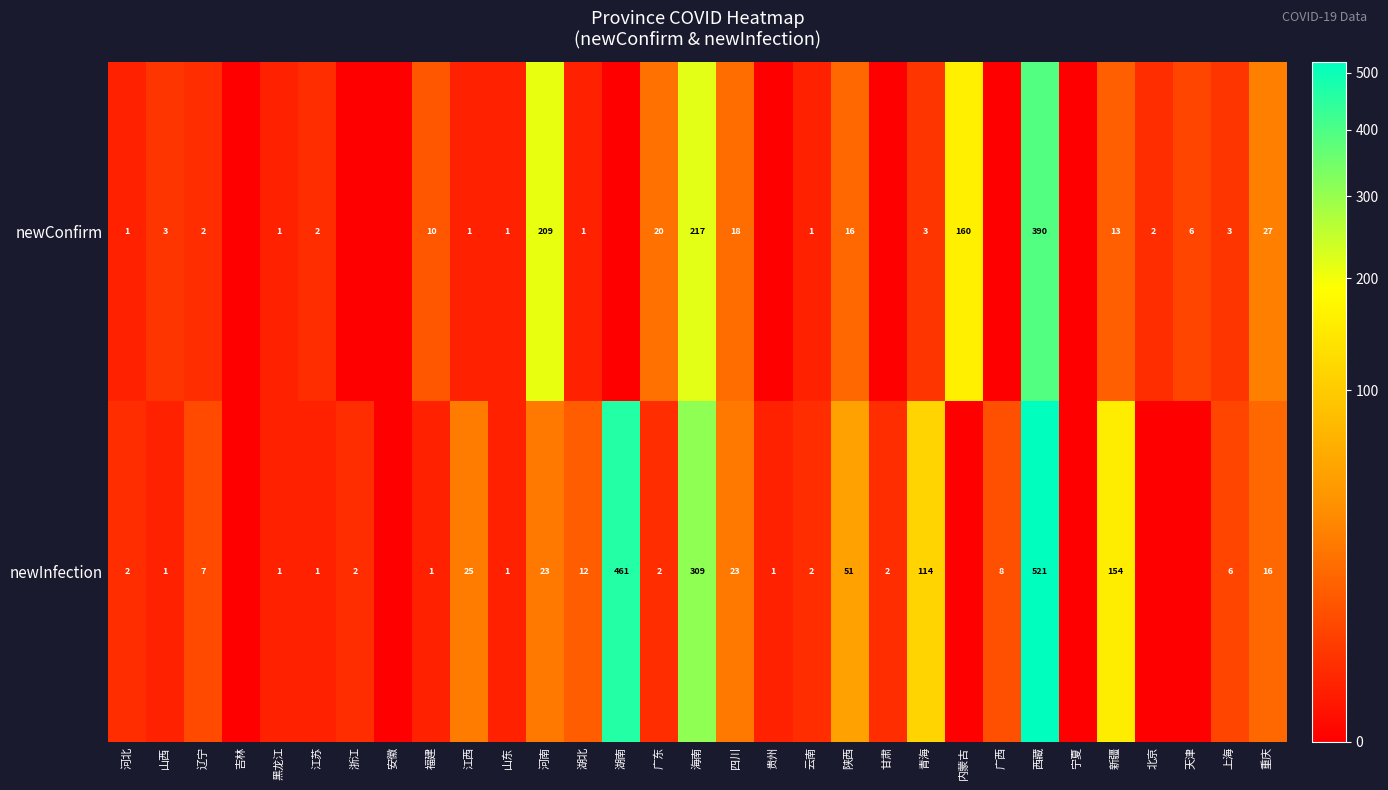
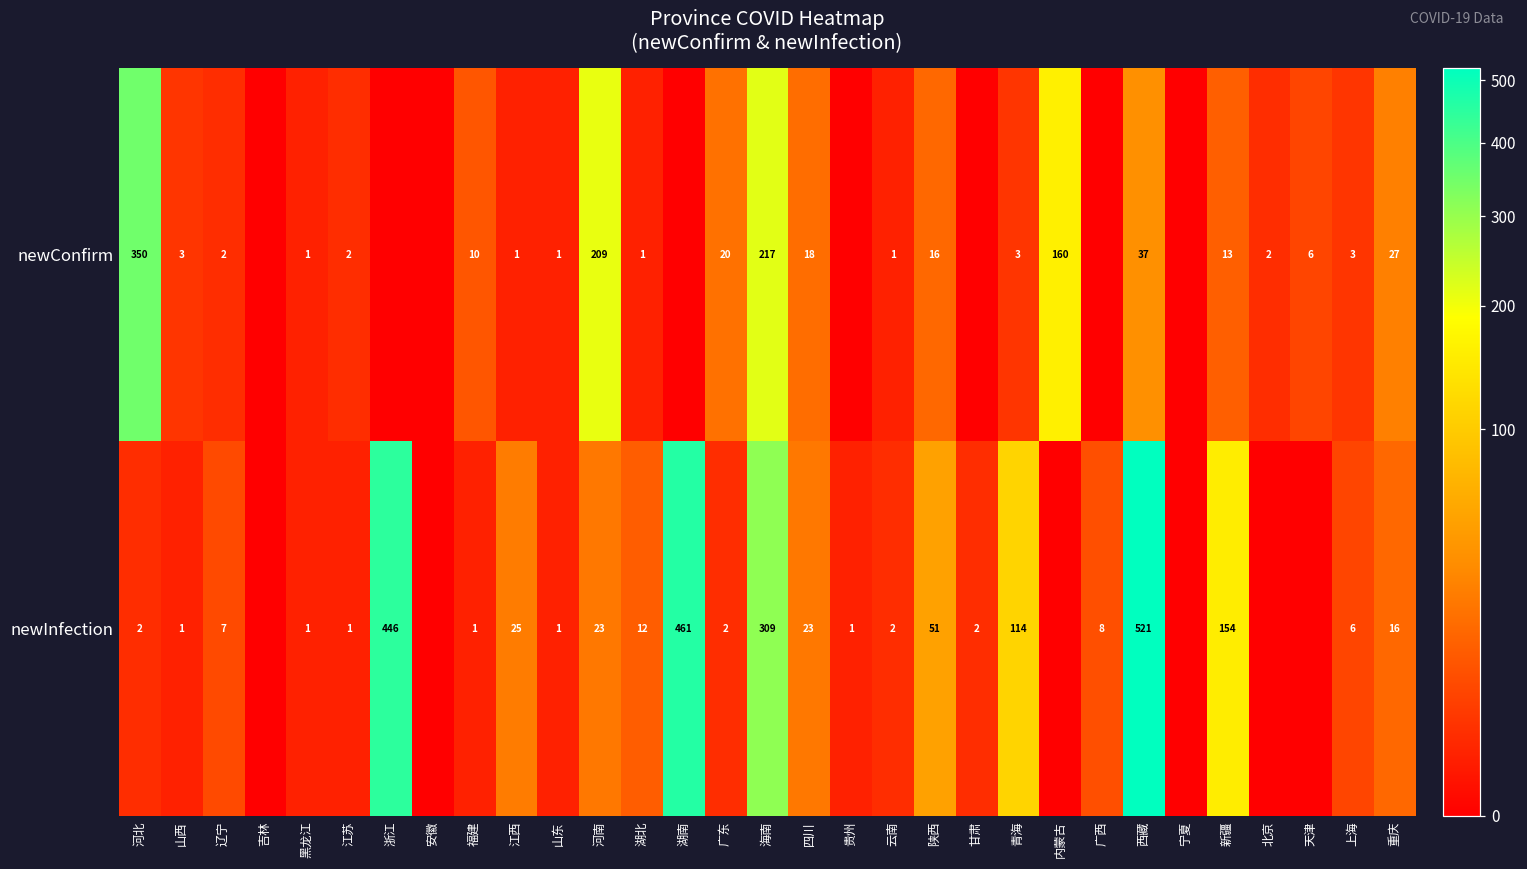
newConfirm, 河北: 1 -> 350
newConfirm, 西藏: 390 -> 37
newInfection, 浙江: 2 -> 446
